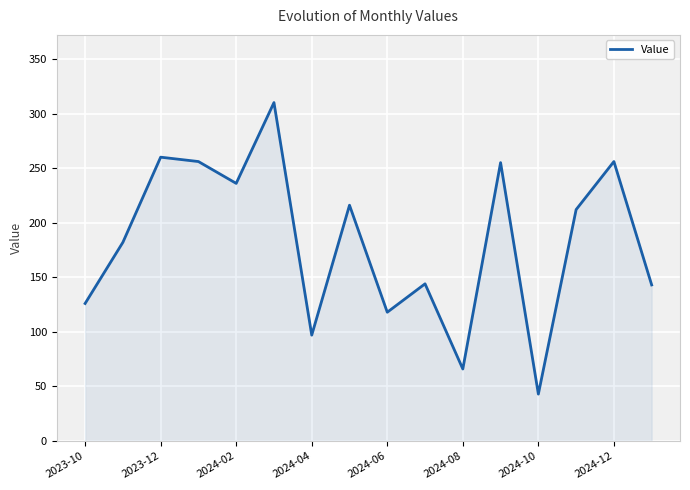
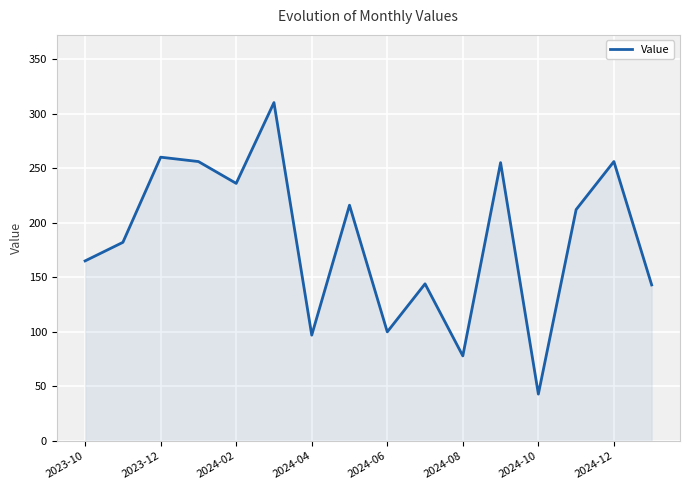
2023-10: 126 -> 165
2024-06: 118 -> 100
2024-08: 66 -> 78
